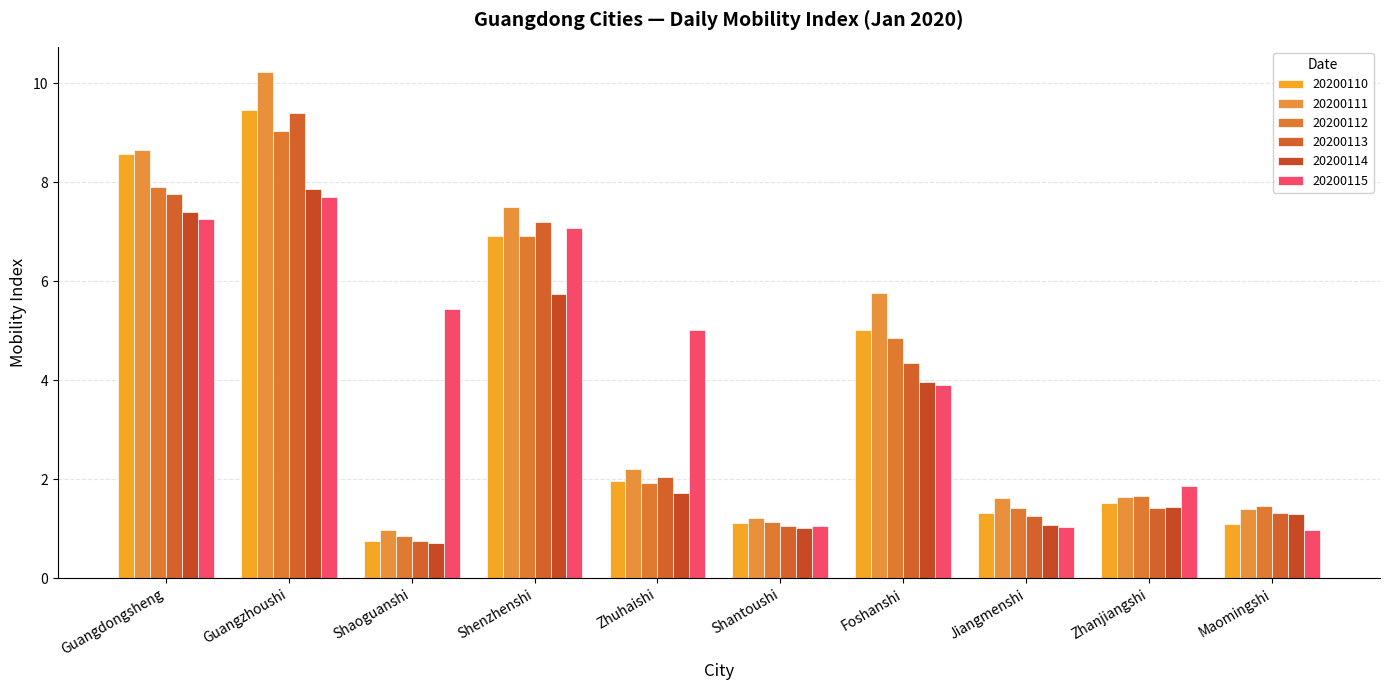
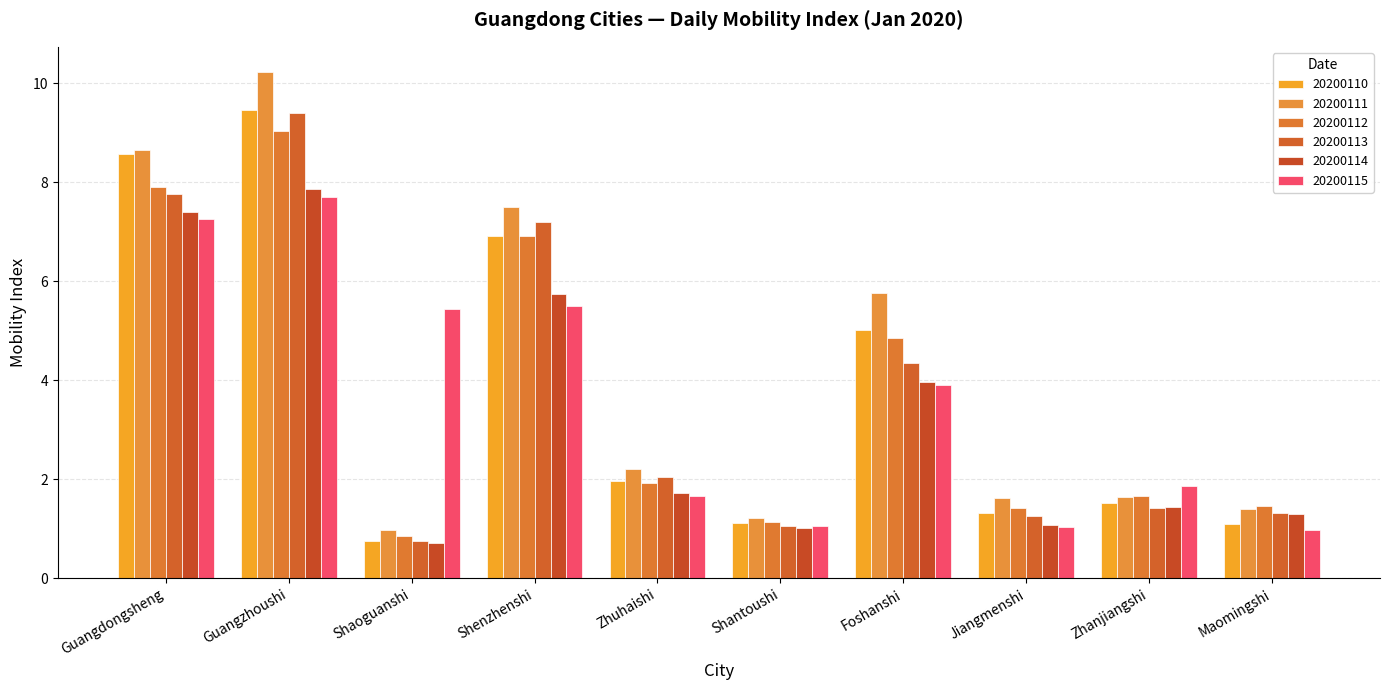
20200115, Shenzhenshi: 7.1 -> 5.5
20200115, Zhuhaishi: 5.0 -> 1.7
